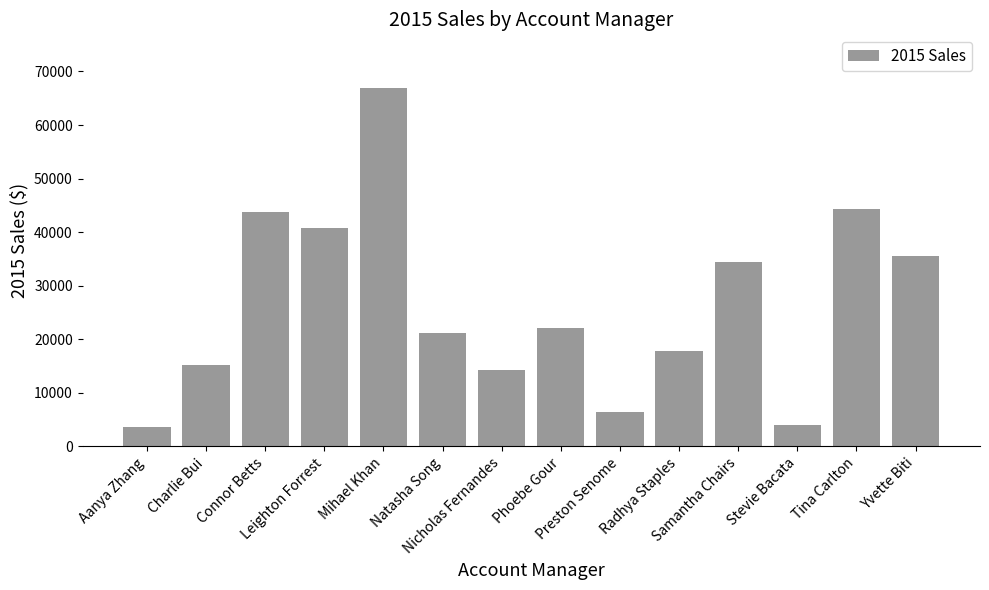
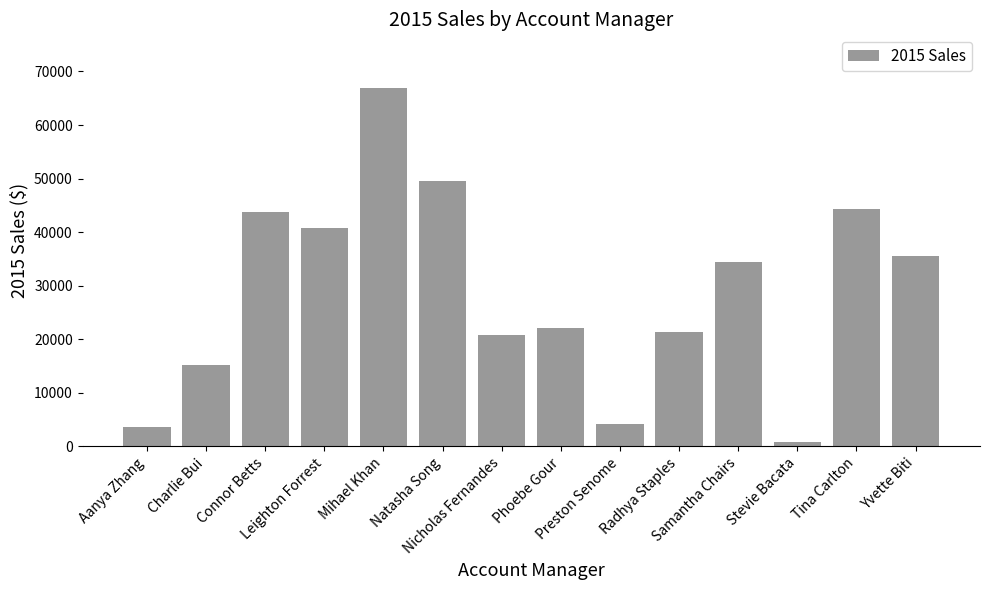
Natasha Song: 21000 -> 50000
Nicholas Fernandes: 14000 -> 21000
Preston Senome: 6000 -> 4000
Radhya Staples: 18000 -> 21000
Stevie Bacata: 4000 -> 1000
